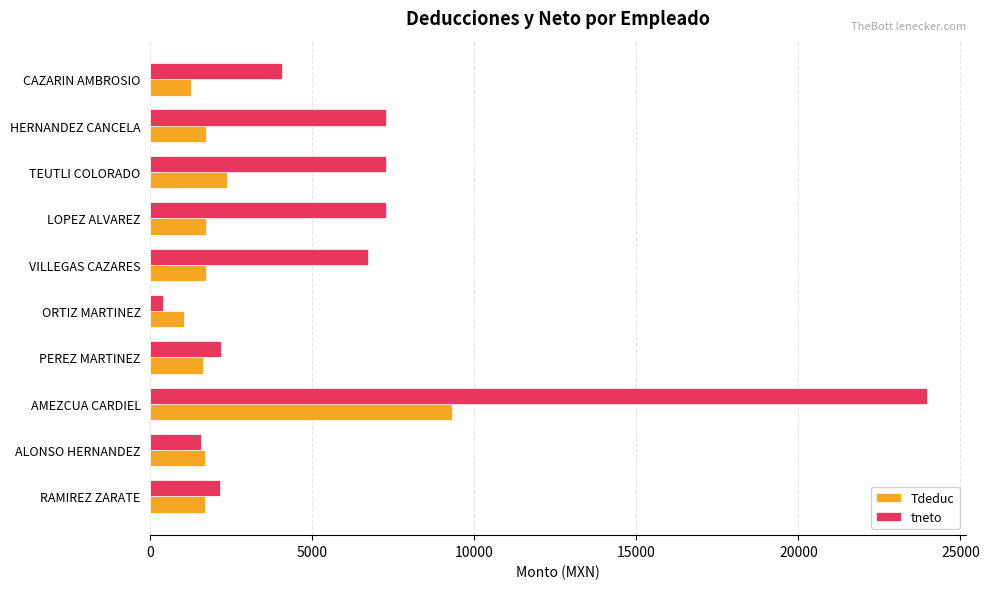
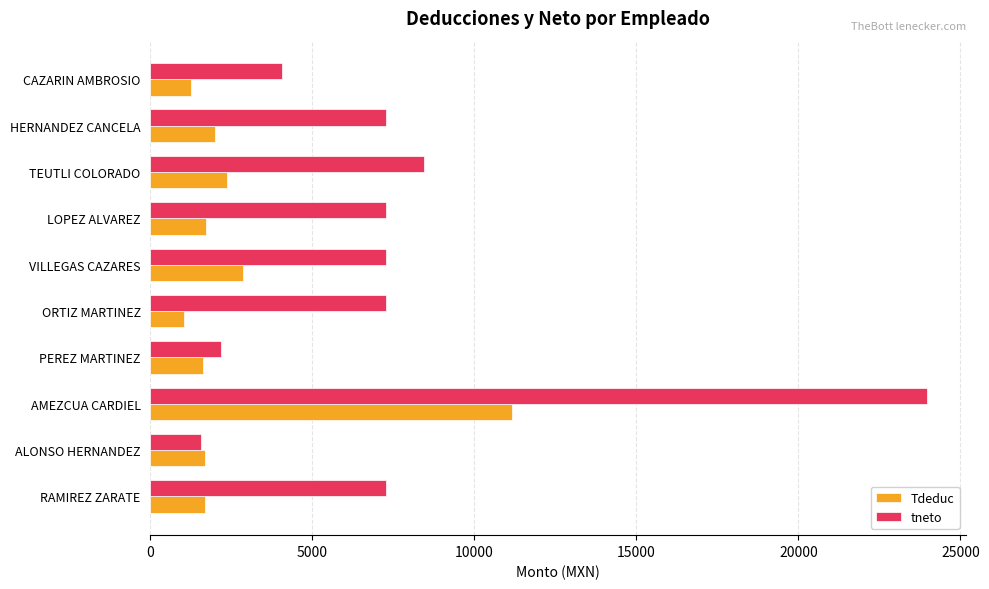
Tdeduc, HERNANDEZ CANCELA: 1700 -> 2000
tneto, TEUTLI COLORADO: 7300 -> 8400
tneto, VILLEGAS CAZARES: 6700 -> 7300
Tdeduc, VILLEGAS CAZARES: 1700 -> 2900
tneto, ORTIZ MARTINEZ: 400 -> 7300
Tdeduc, AMEZCUA CARDIEL: 9300 -> 11200
tneto, RAMIREZ ZARATE: 2100 -> 7300
